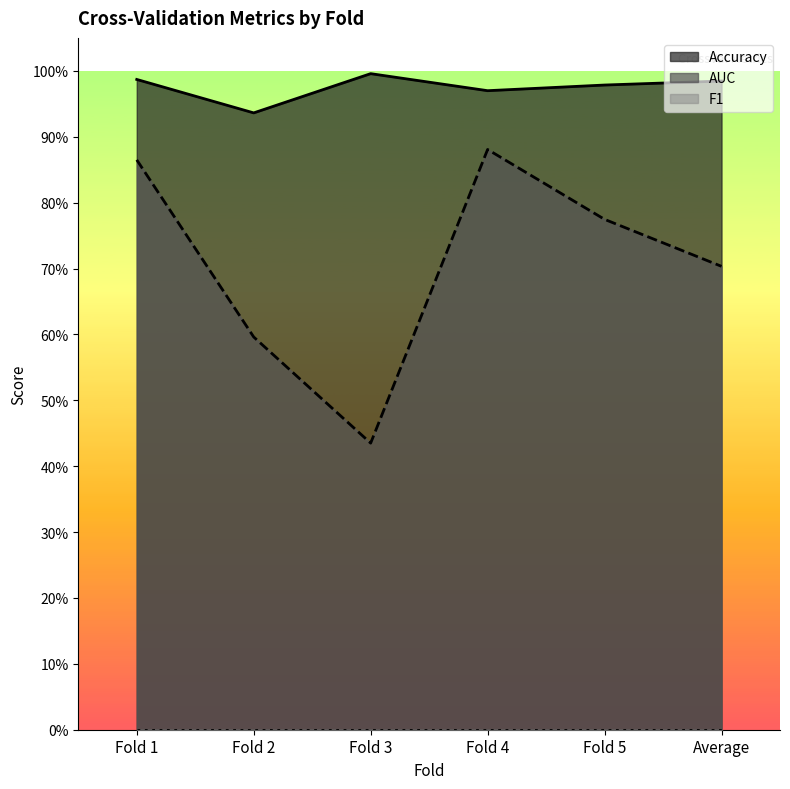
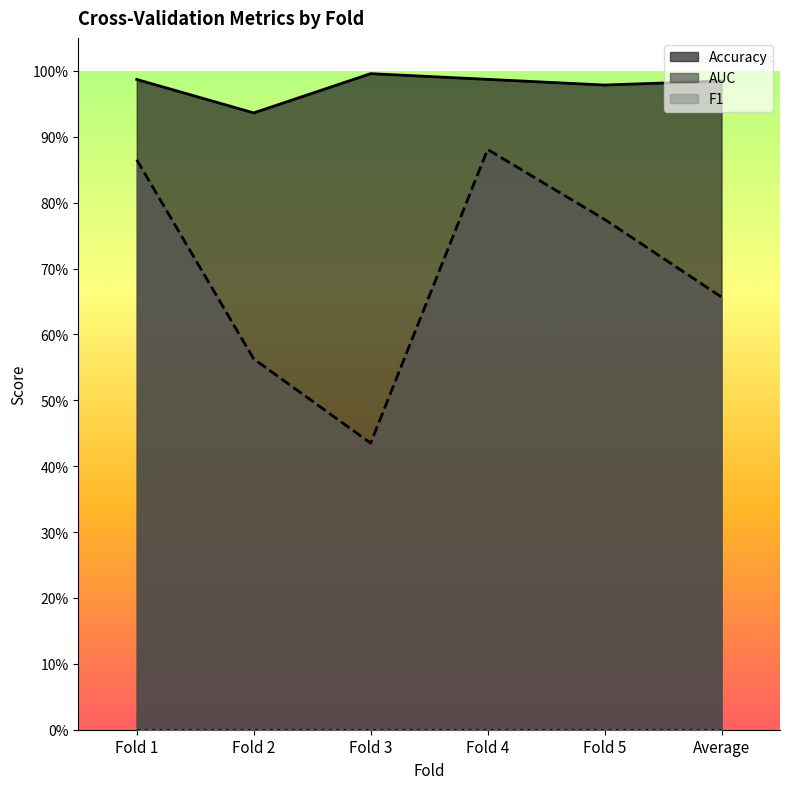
AUC, Fold 2: 60% -> 56%
Accuracy, Fold 4: 97% -> 99%
AUC, Average: 70% -> 66%
